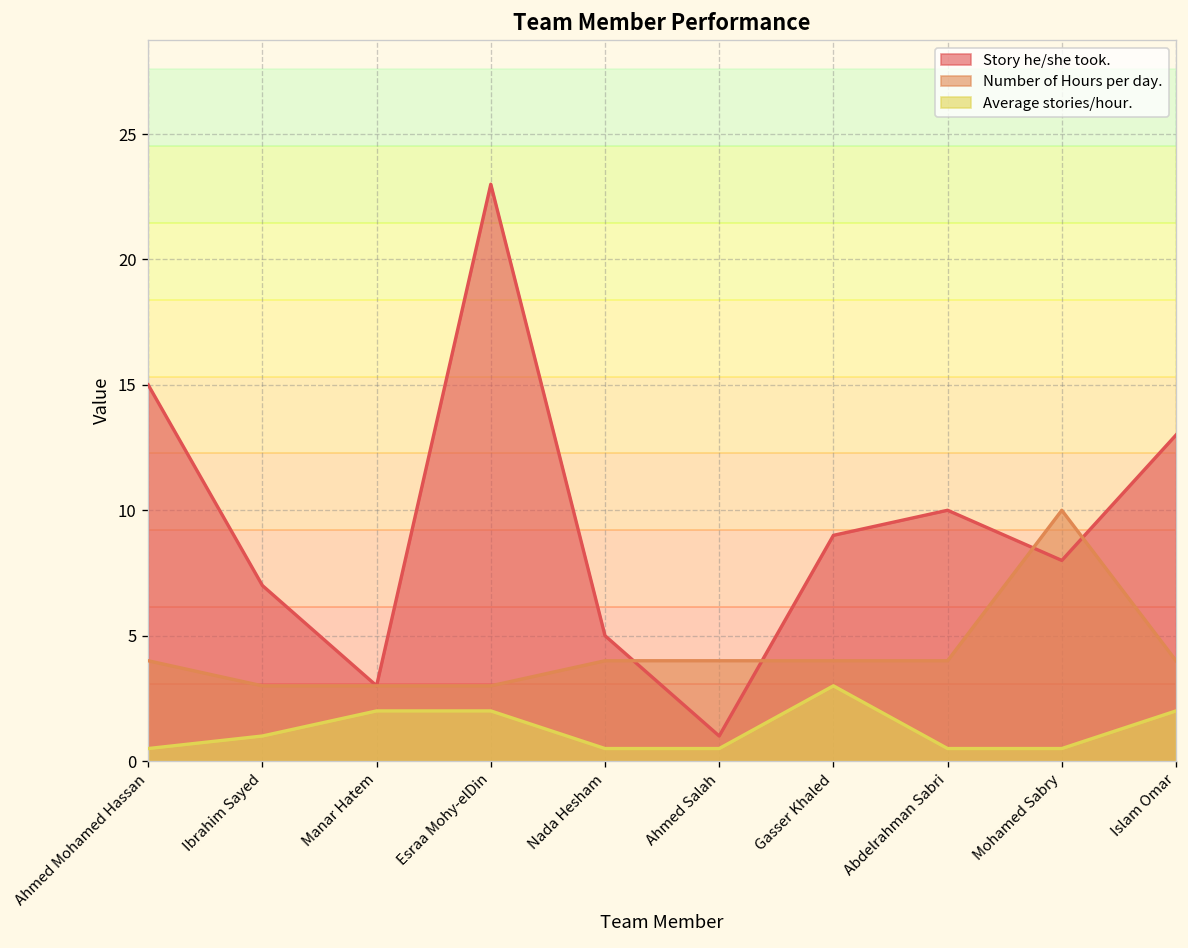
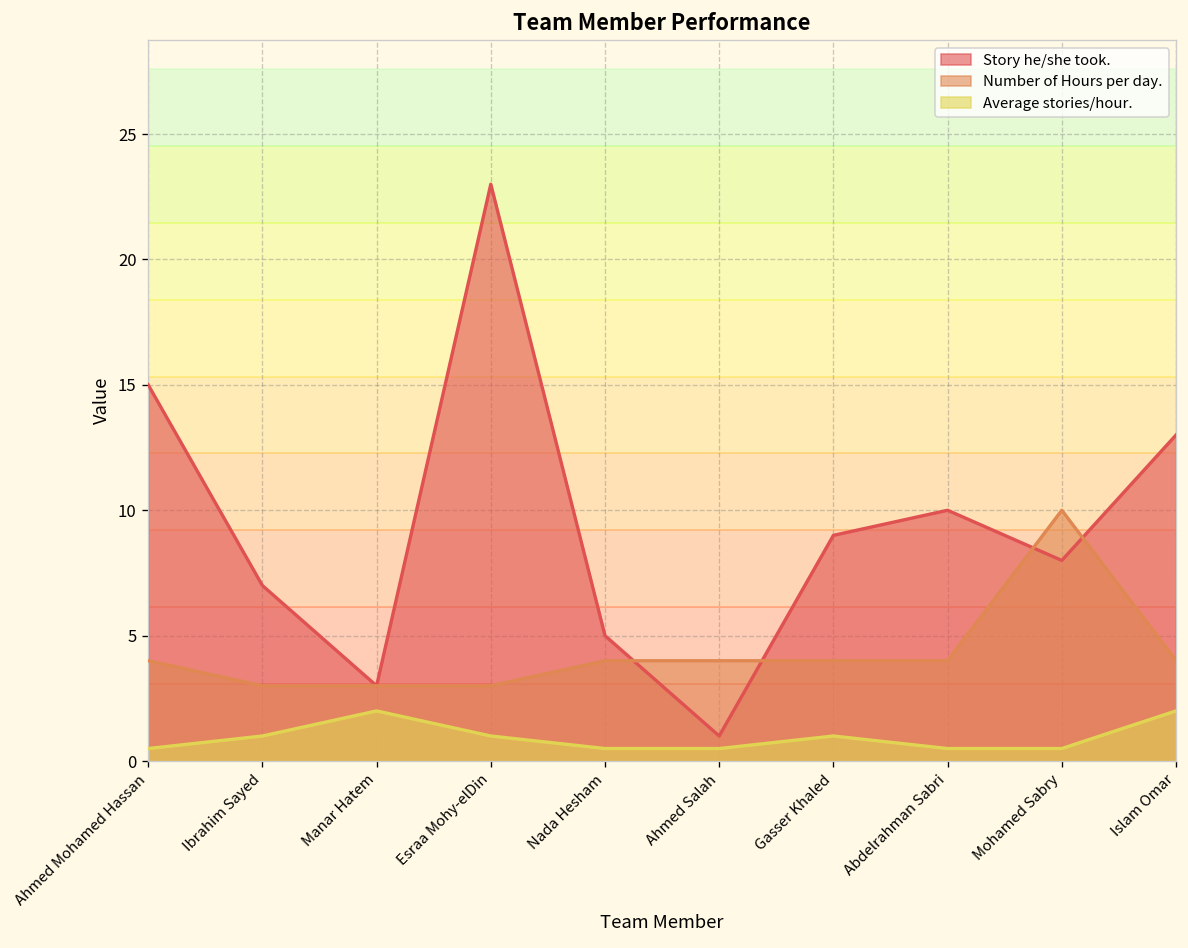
Average stories/hour., Esraa Mohy-elDin: 2 -> 1
Average stories/hour., Gasser Khaled: 3 -> 1
